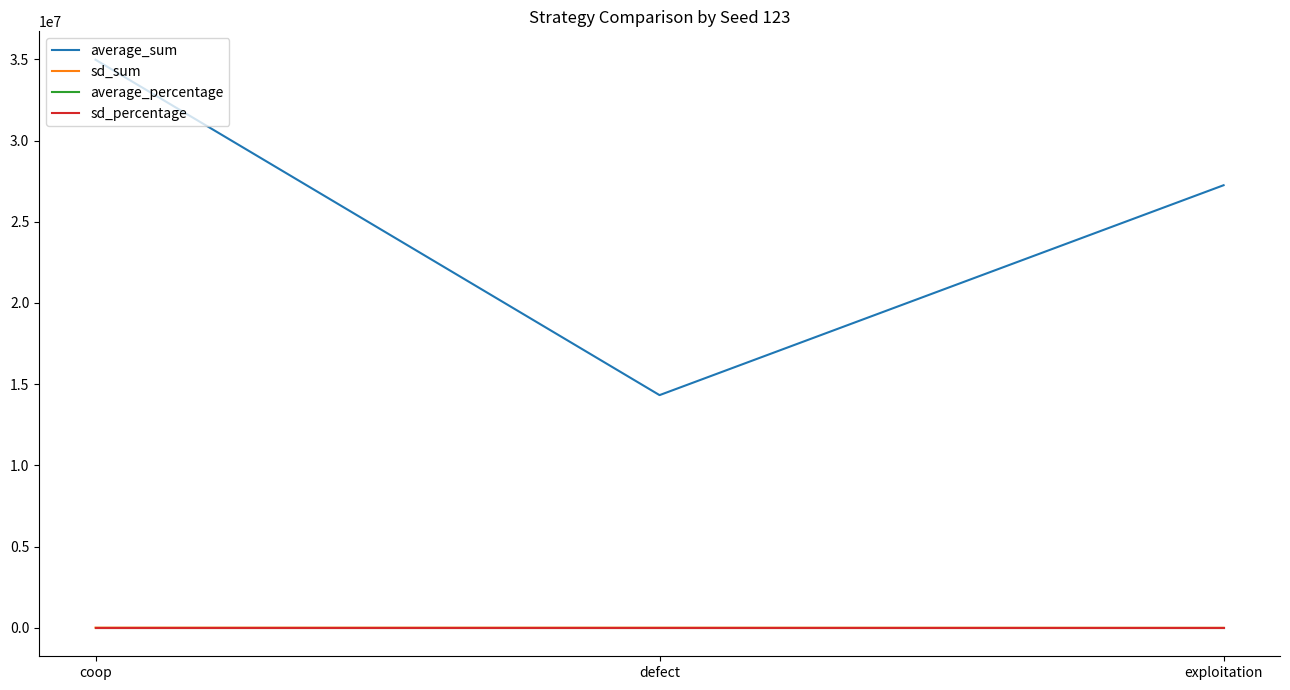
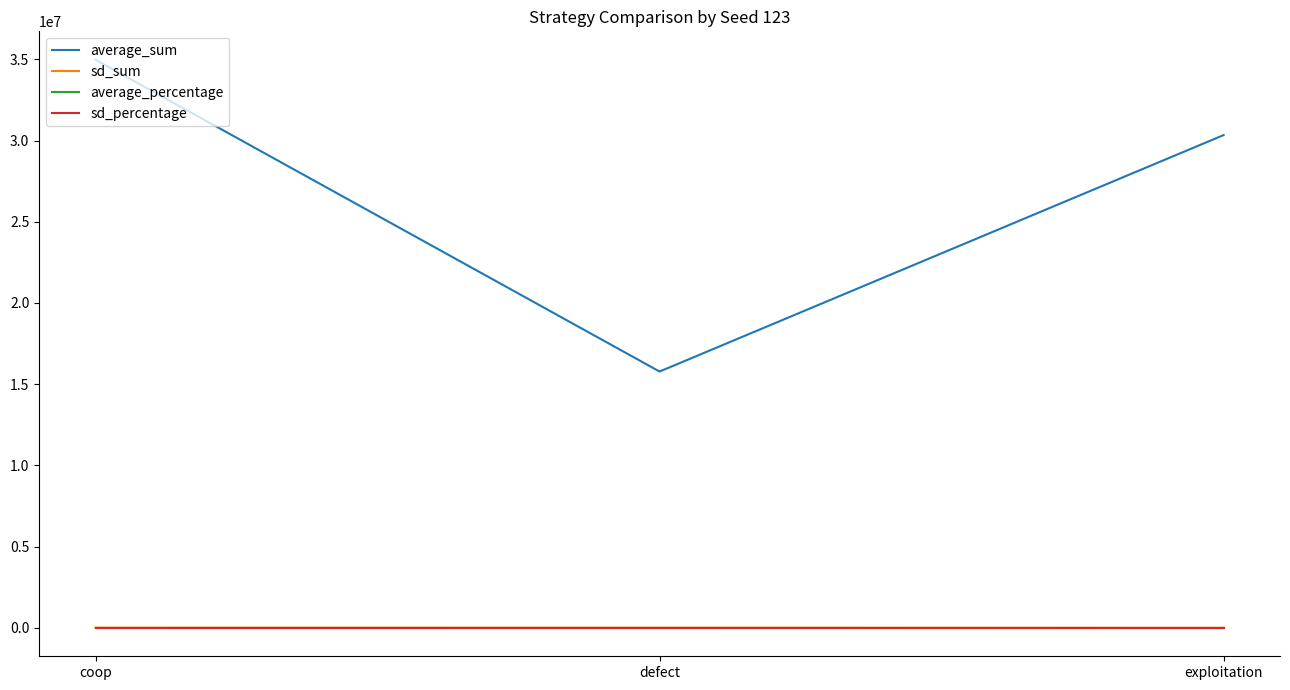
average_sum, defect: 14300000 -> 15800000
average_sum, exploitation: 27200000 -> 30300000
